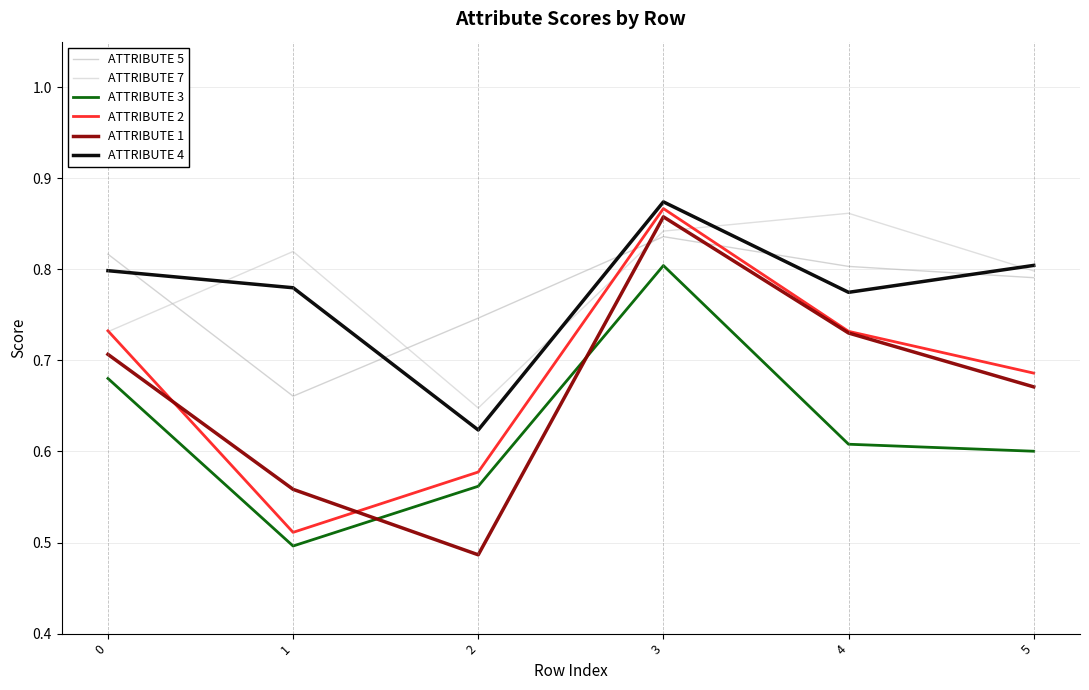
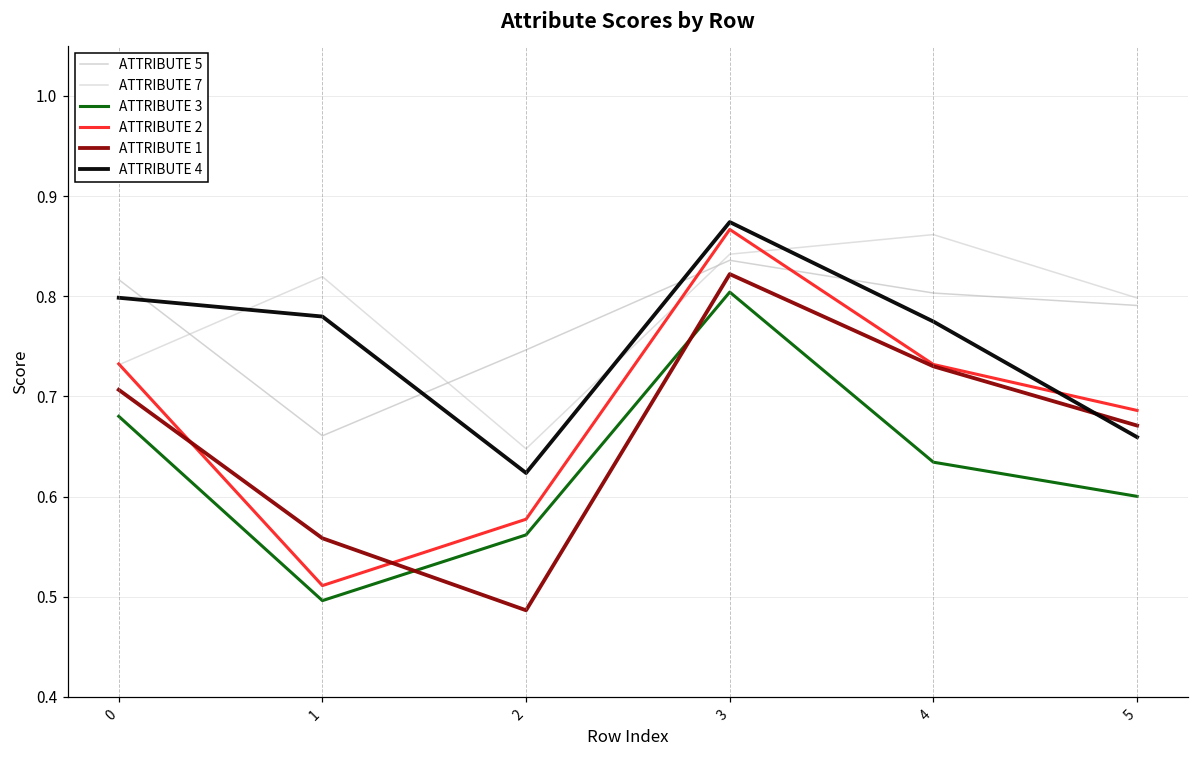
ATTRIBUTE 1, 3: 0.86 -> 0.82
ATTRIBUTE 3, 4: 0.61 -> 0.63
ATTRIBUTE 4, 5: 0.80 -> 0.66
